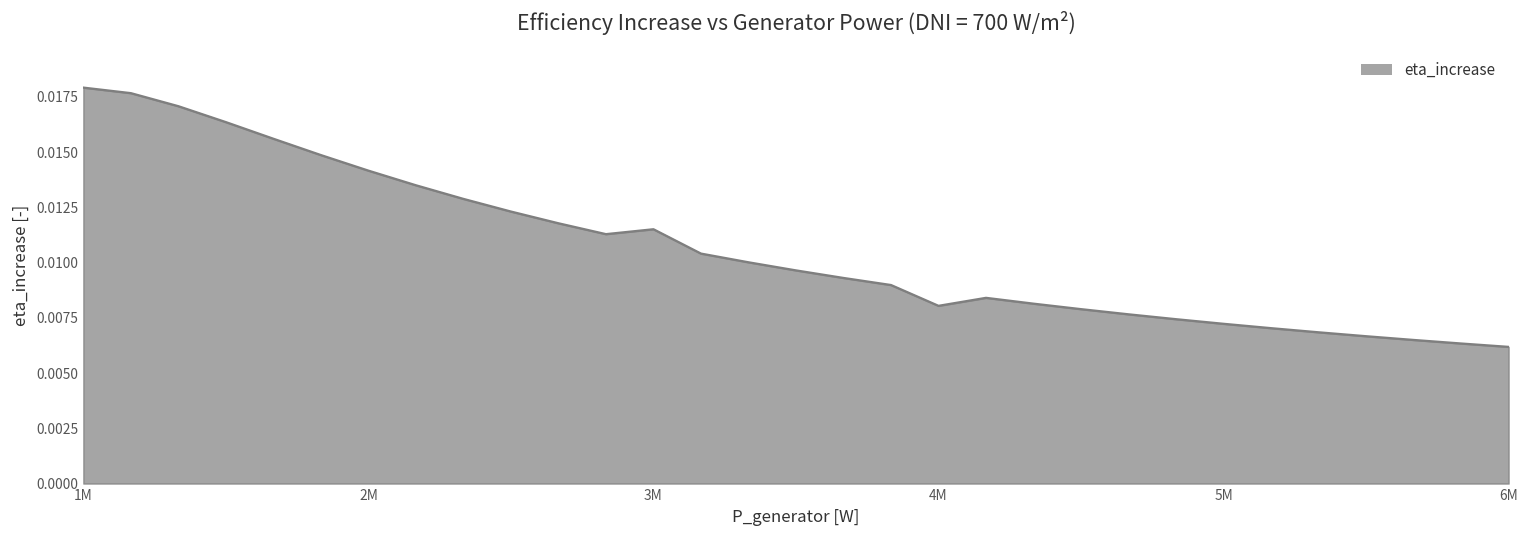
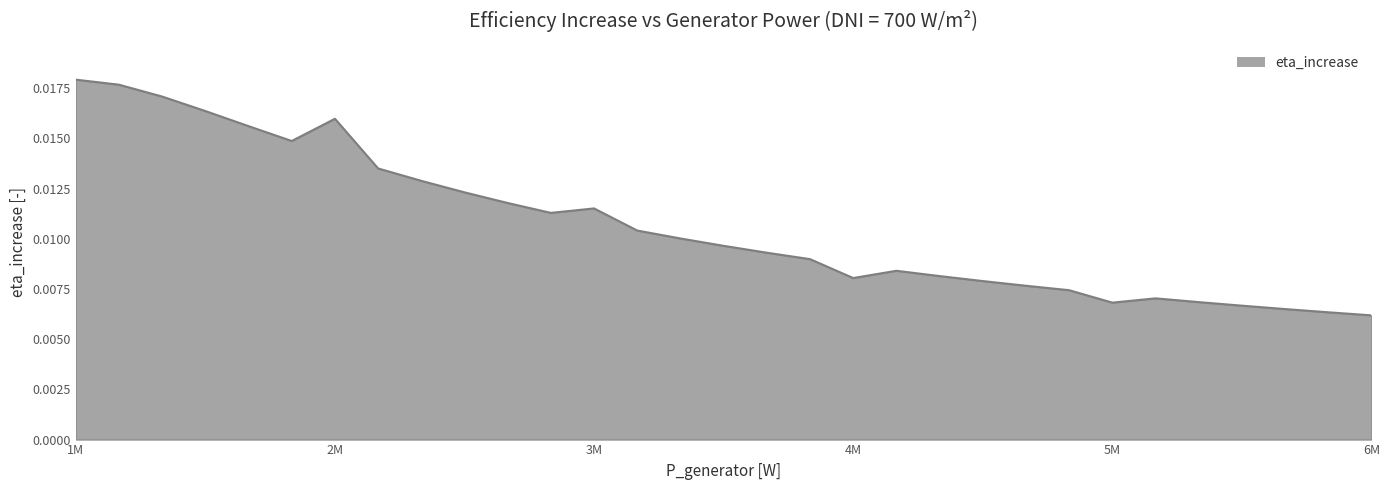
2M: 0.0142 -> 0.0160
5M: 0.0072 -> 0.0068
